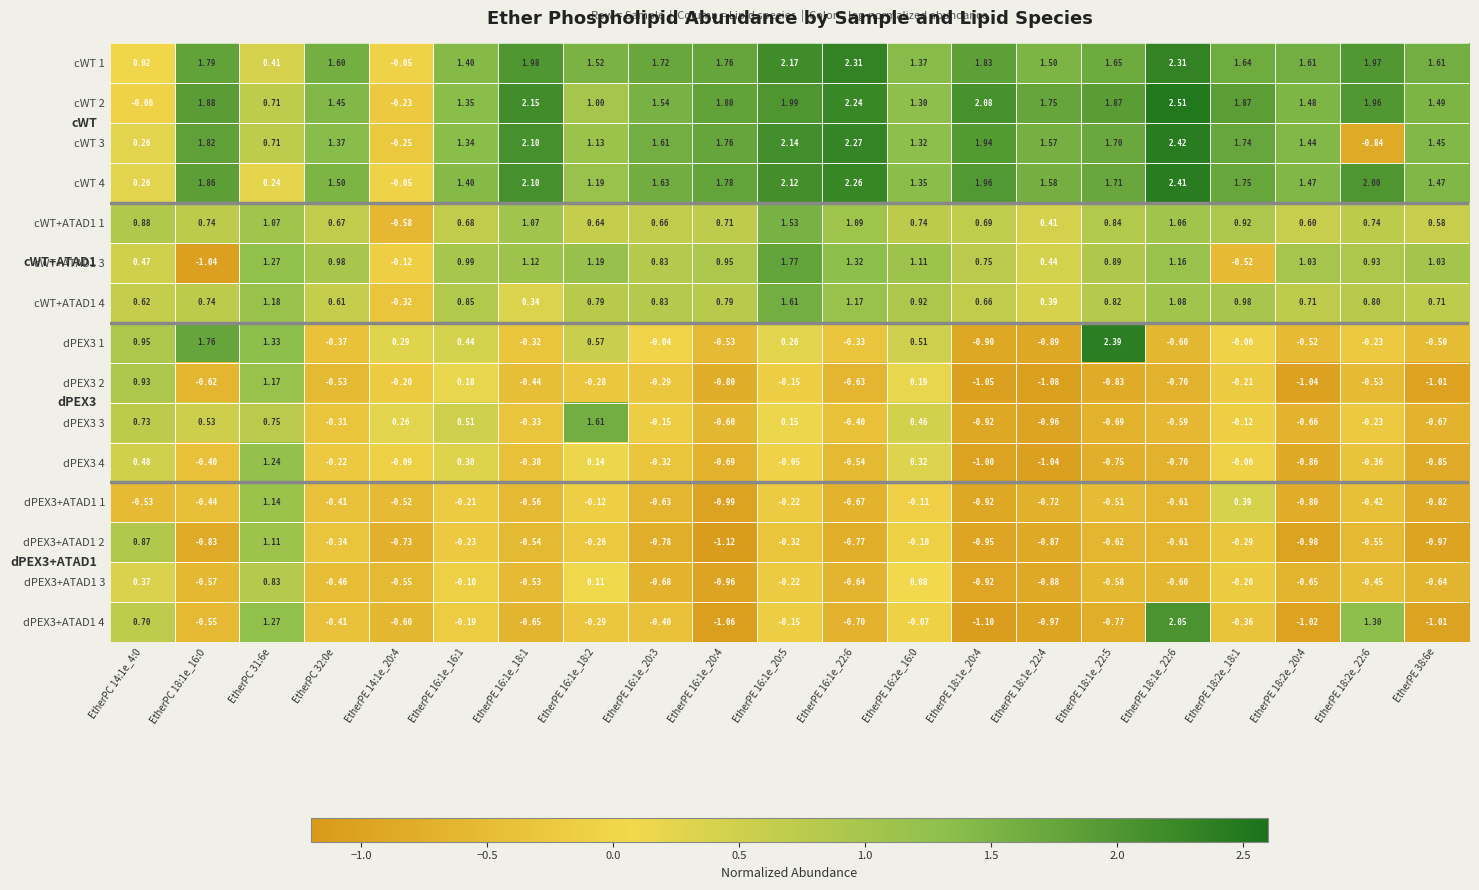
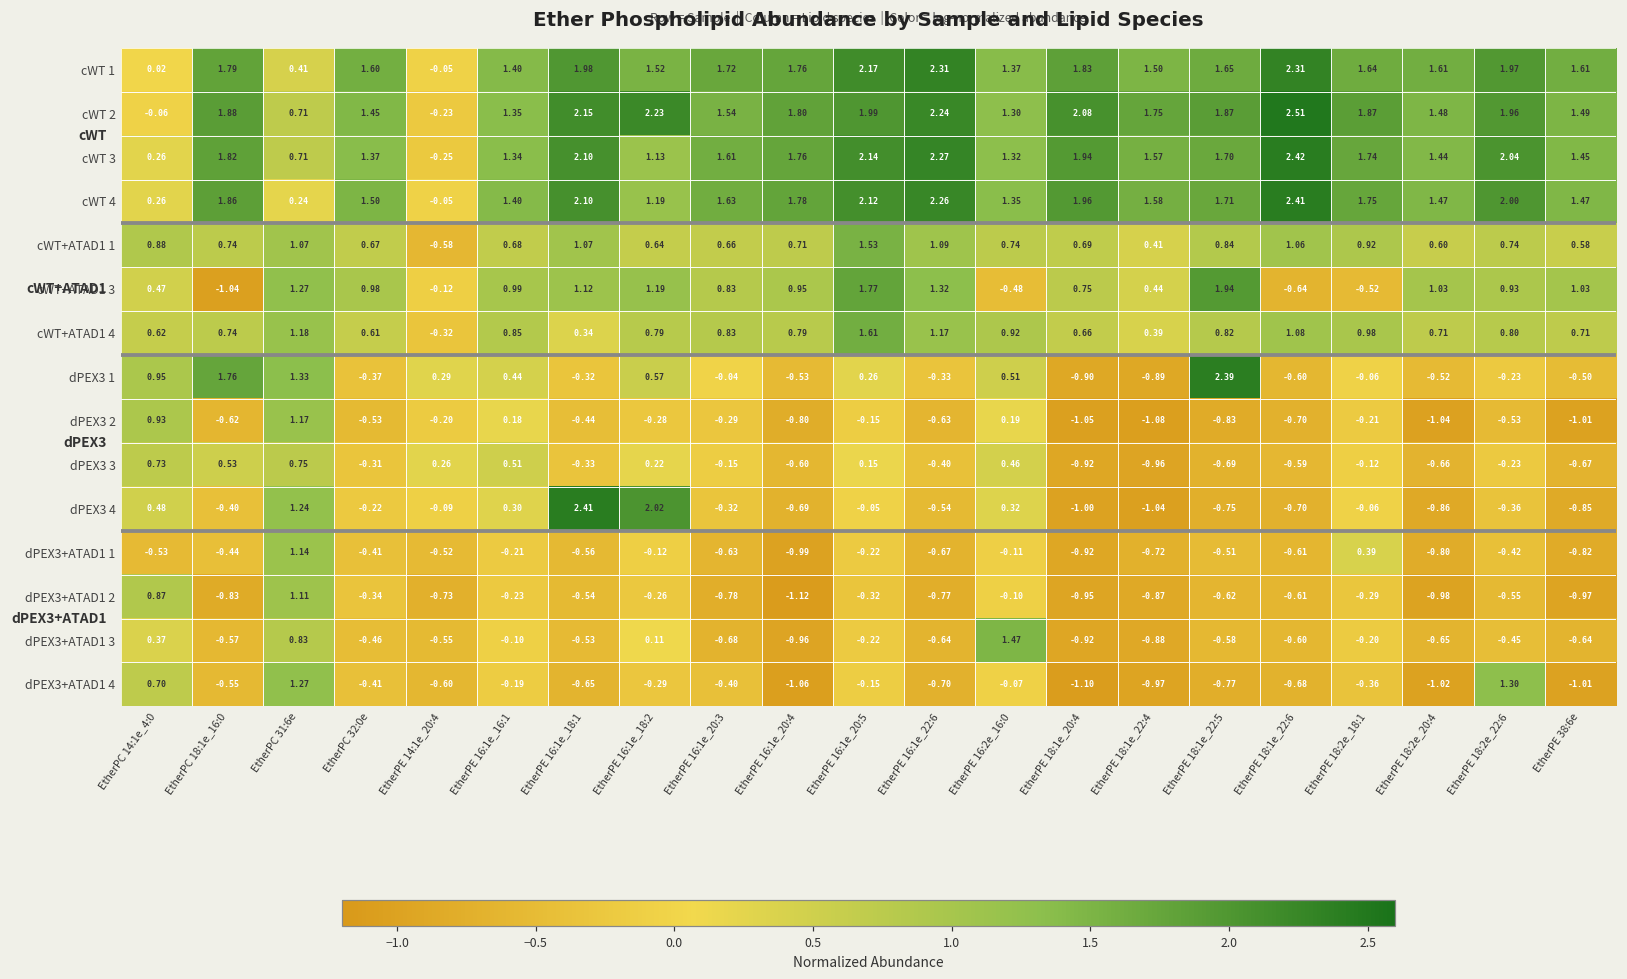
cWT 2, EtherPE 16:1e_18:2: 1.00 -> 2.23
cWT 3, EtherPE 18:2e_22:6: -0.84 -> 2.04
cWT+ATAD1 3, EtherPE 16:2e_16:0: 1.11 -> -0.48
cWT+ATAD1 3, EtherPE 18:1e_22:5: 0.89 -> 1.94
cWT+ATAD1 3, EtherPE 18:1e_22:6: 1.16 -> -0.64
dPEX3 3, EtherPE 16:1e_18:2: 1.61 -> 0.22
dPEX3 4, EtherPE 16:1e_18:1: -0.38 -> 2.41
dPEX3 4, EtherPE 16:1e_18:2: 0.14 -> 2.02
dPEX3+ATAD1 3, EtherPE 16:2e_16:0: 0.08 -> 1.47
dPEX3+ATAD1 4, EtherPE 18:1e_22:6: 2.05 -> -0.68
